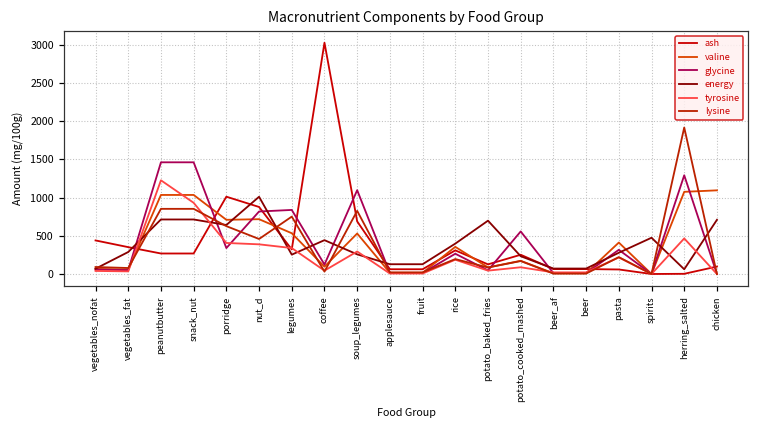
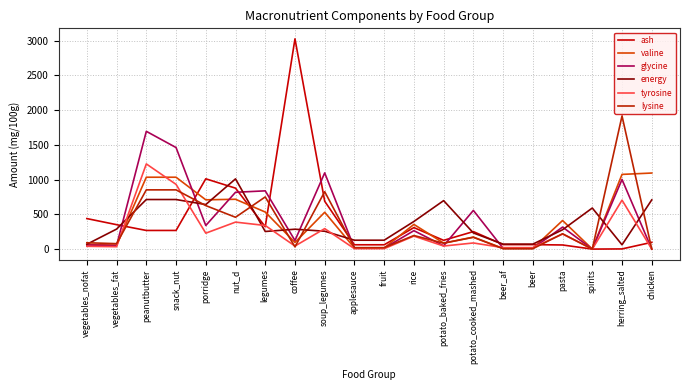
glycine, peanutbutter: 1500 -> 1700
tyrosine, porridge: 400 -> 200
energy, coffee: 400 -> 300
energy, spirits: 500 -> 600
glycine, herring_salted: 1300 -> 1000
tyrosine, herring_salted: 500 -> 700
